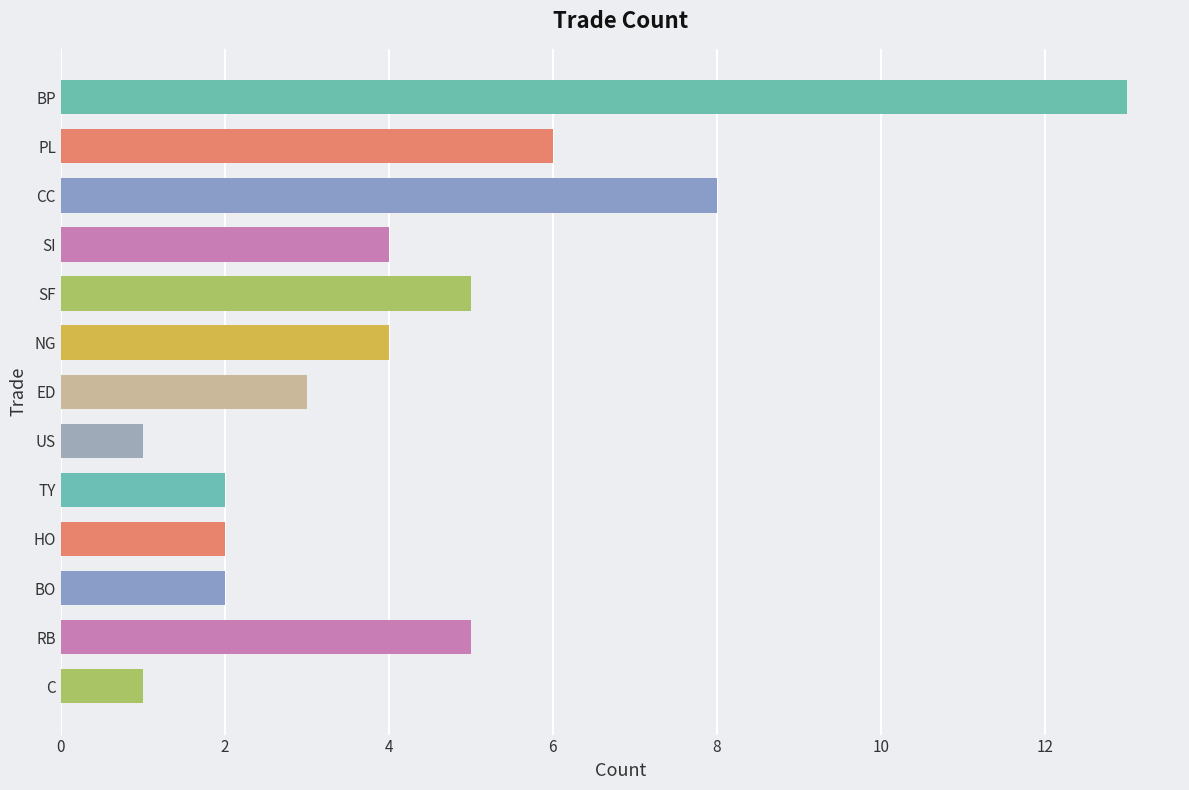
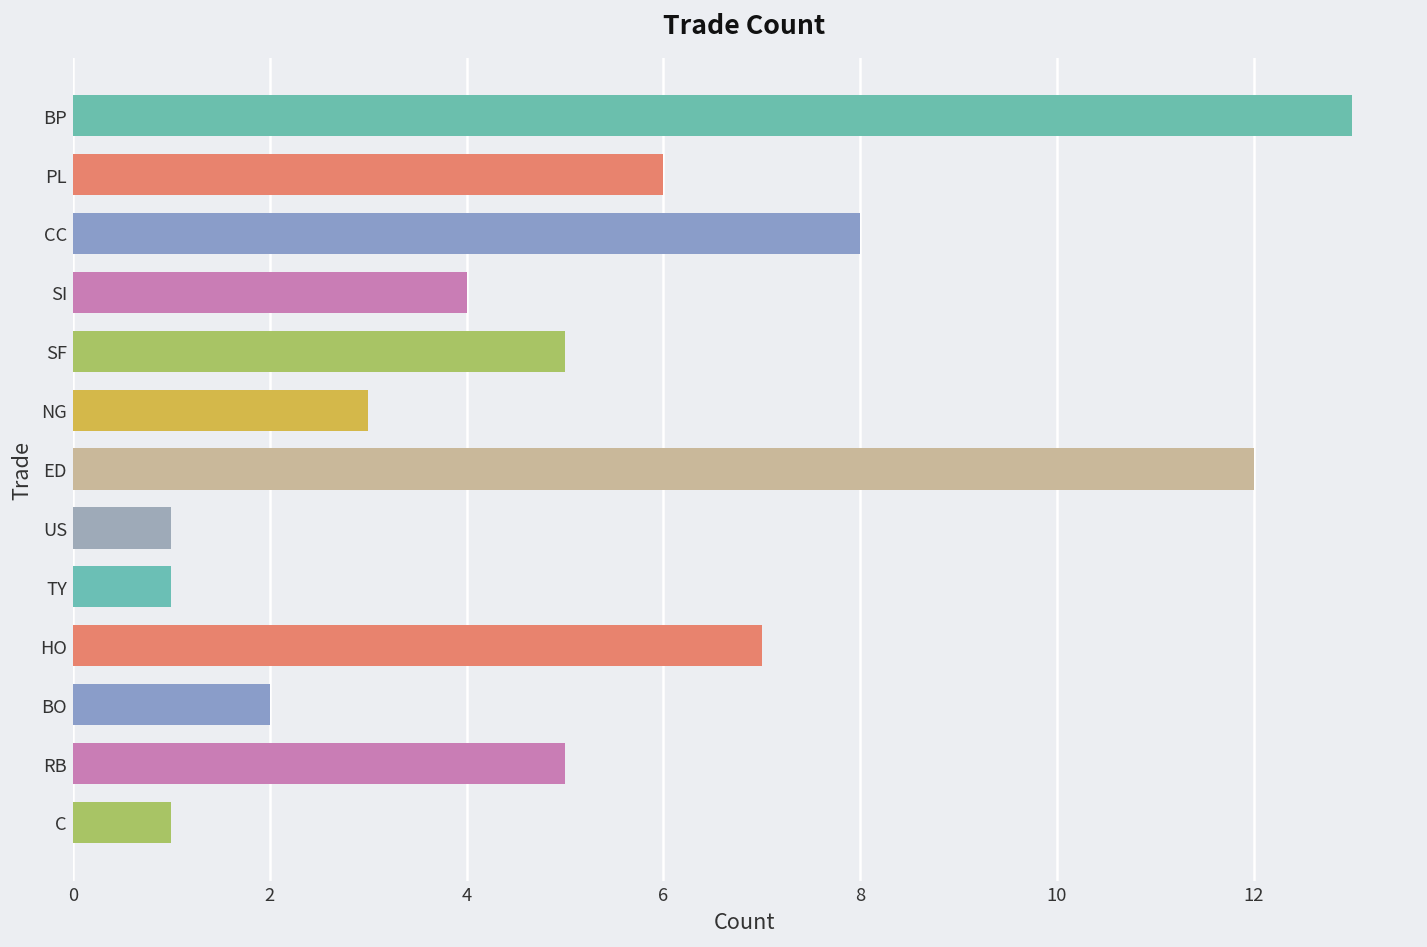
NG: 4 -> 3
ED: 3 -> 12
TY: 2 -> 1
HO: 2 -> 7
